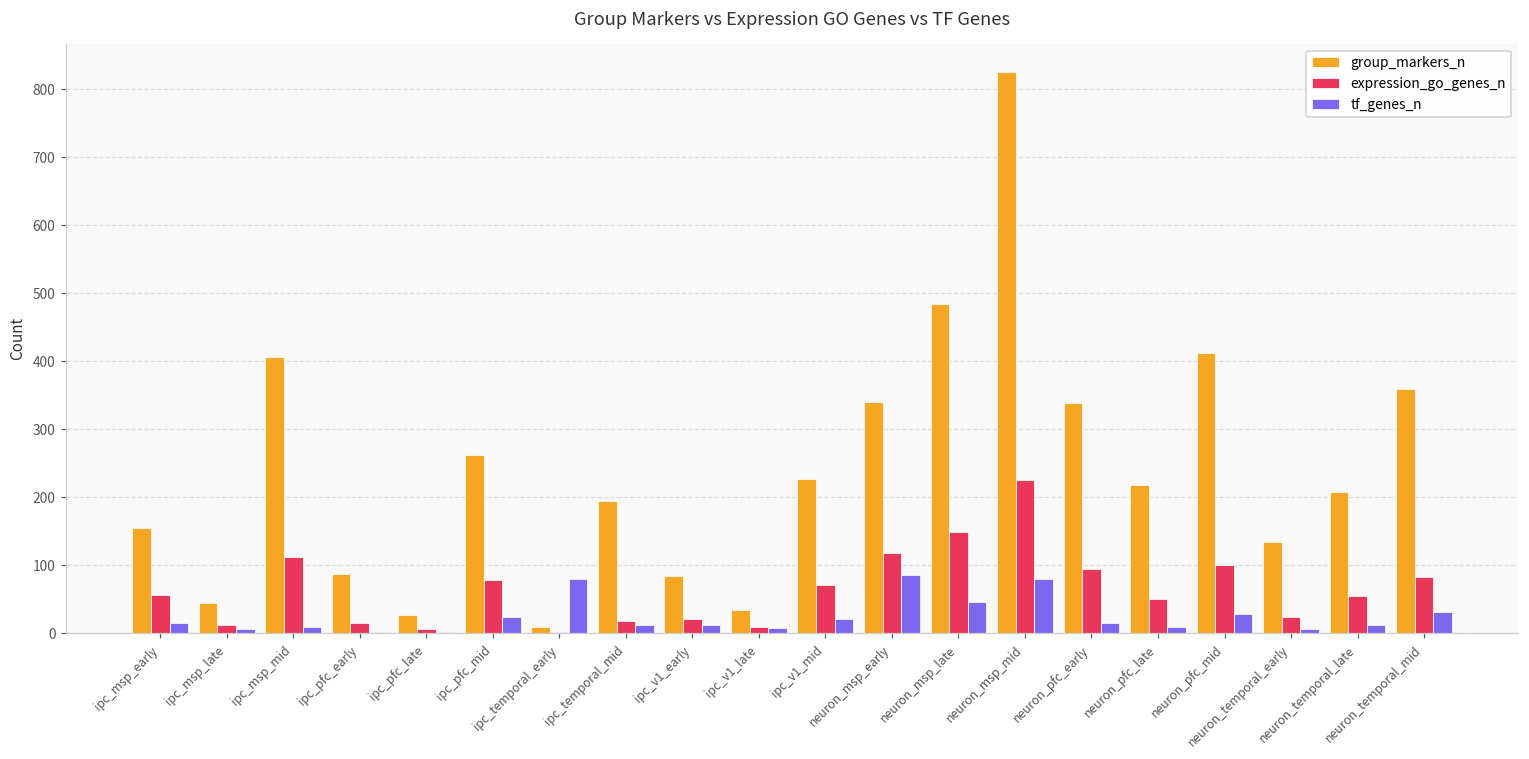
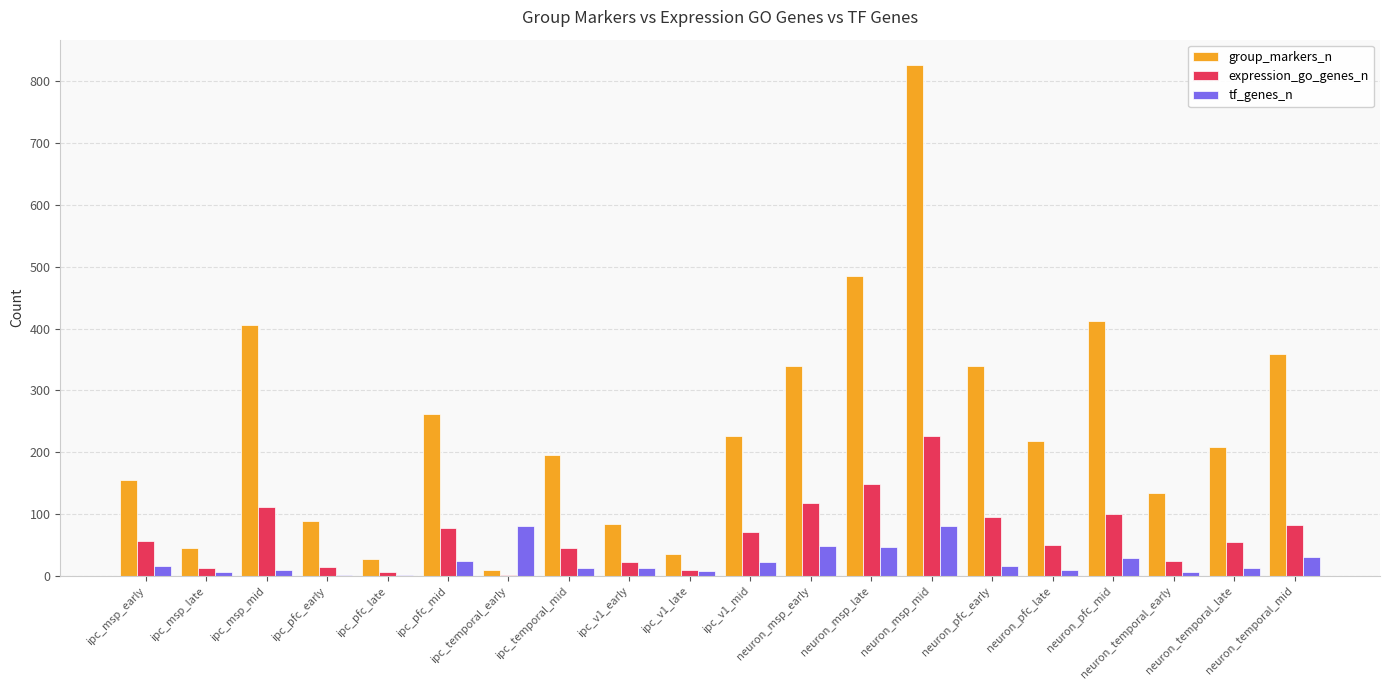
expression_go_genes_n, ipc_temporal_mid: 20 -> 50
tf_genes_n, neuron_msp_early: 90 -> 50
